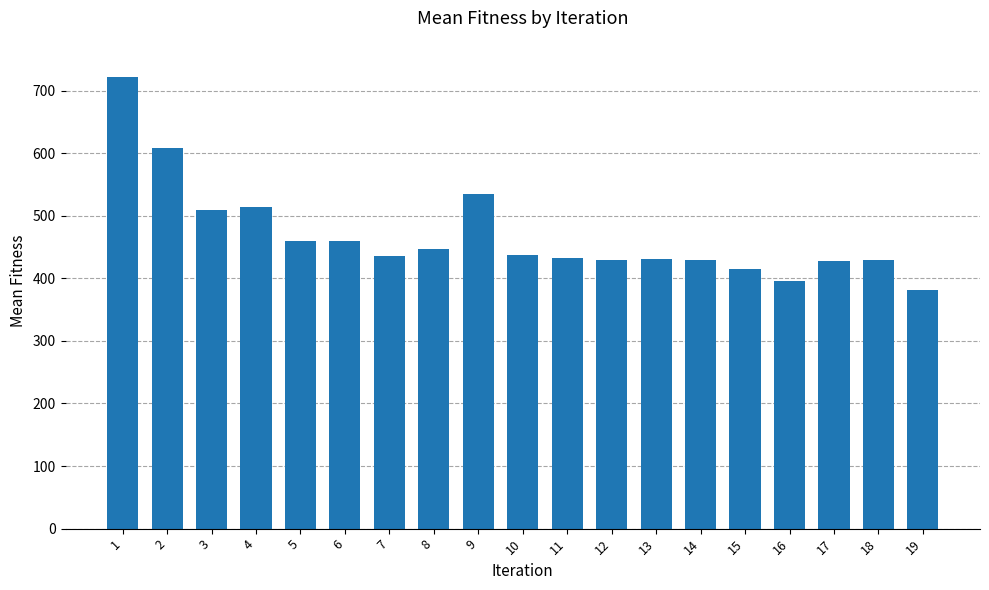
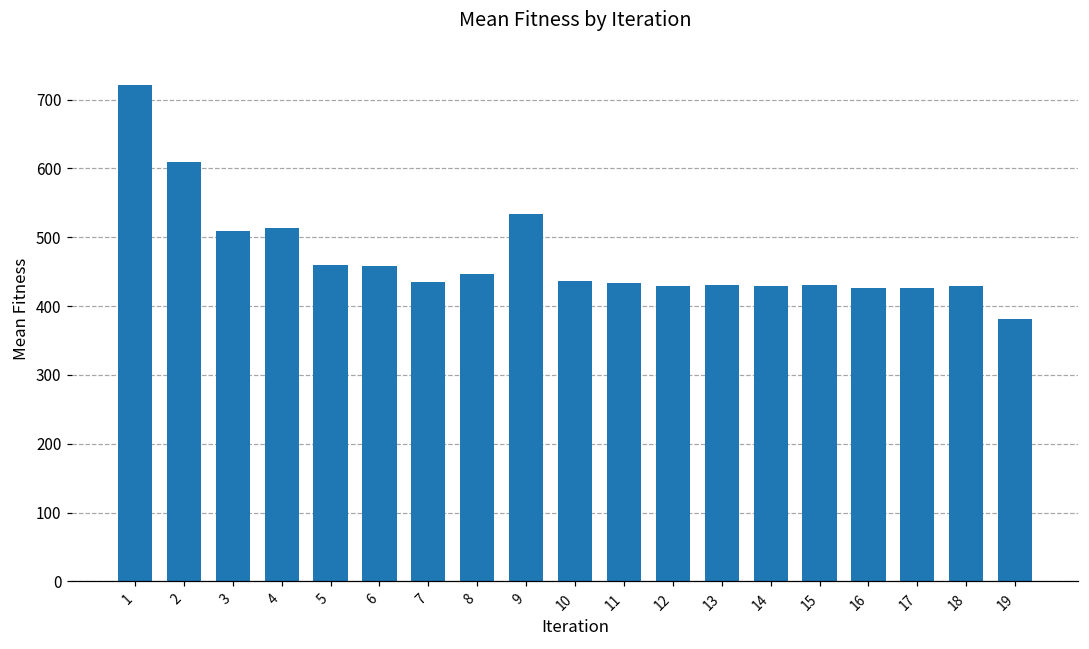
15: 420 -> 430
16: 400 -> 430
